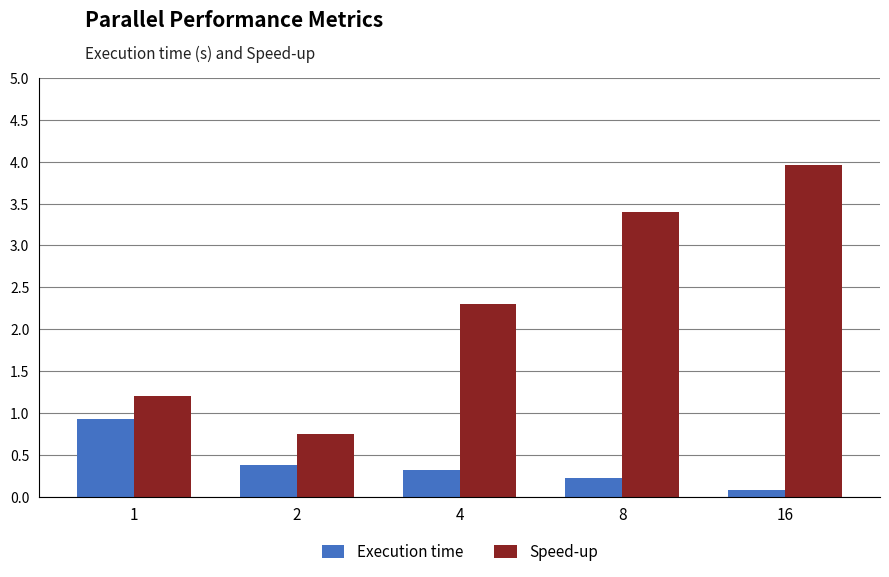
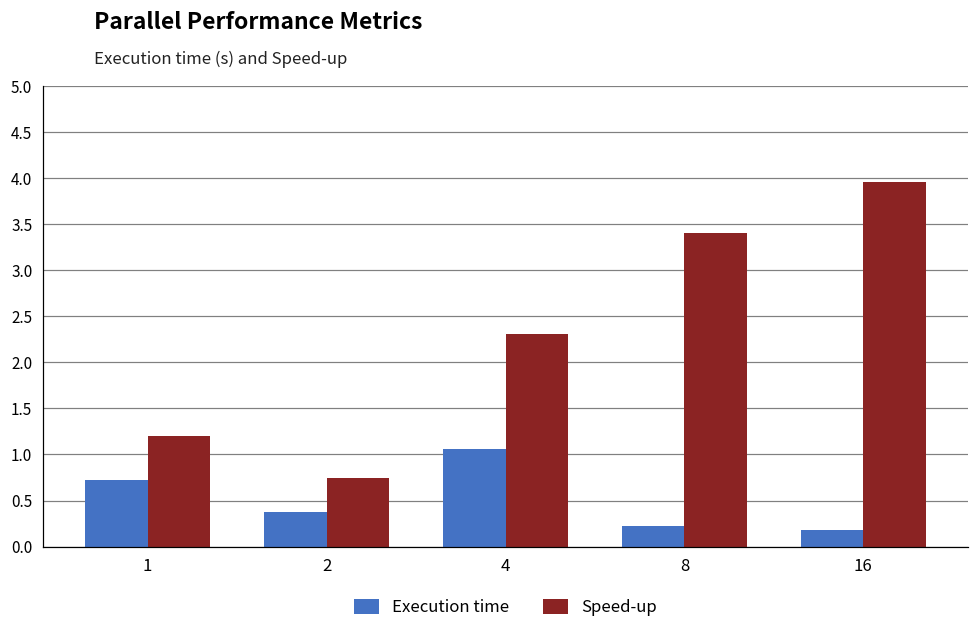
Execution time, 1: 0.9 -> 0.7
Execution time, 4: 0.3 -> 1.1
Execution time, 16: 0.1 -> 0.2
